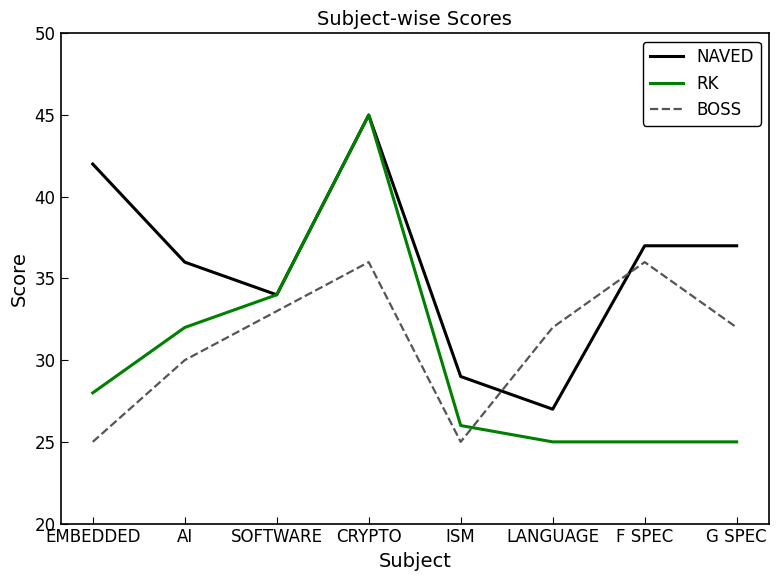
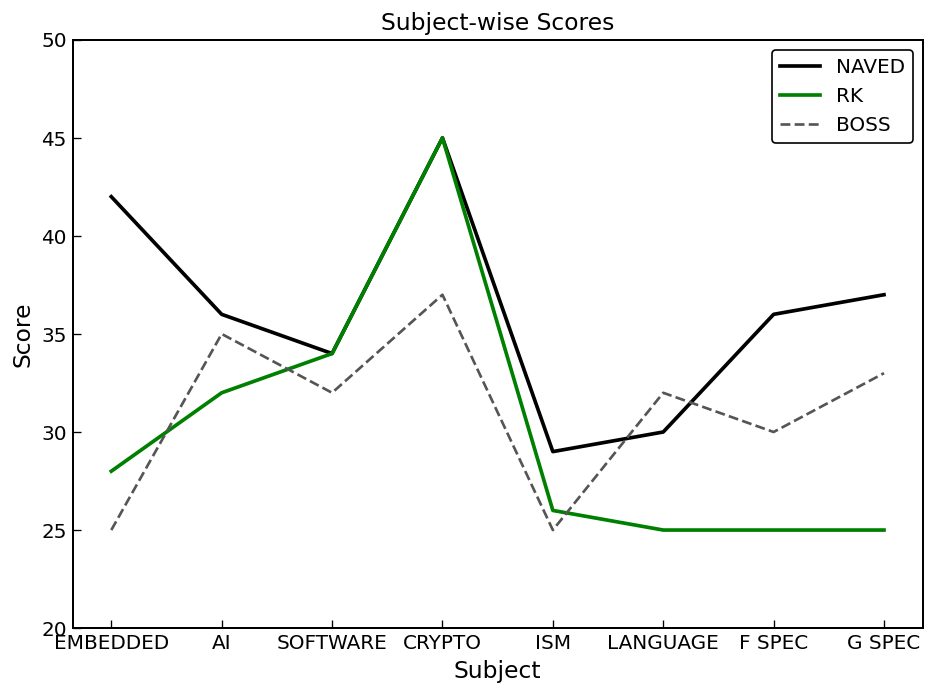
BOSS, AI: 30 -> 35
BOSS, SOFTWARE: 33 -> 32
BOSS, CRYPTO: 36 -> 37
NAVED, LANGUAGE: 27 -> 30
NAVED, F SPEC: 37 -> 36
BOSS, F SPEC: 36 -> 30
BOSS, G SPEC: 32 -> 33
